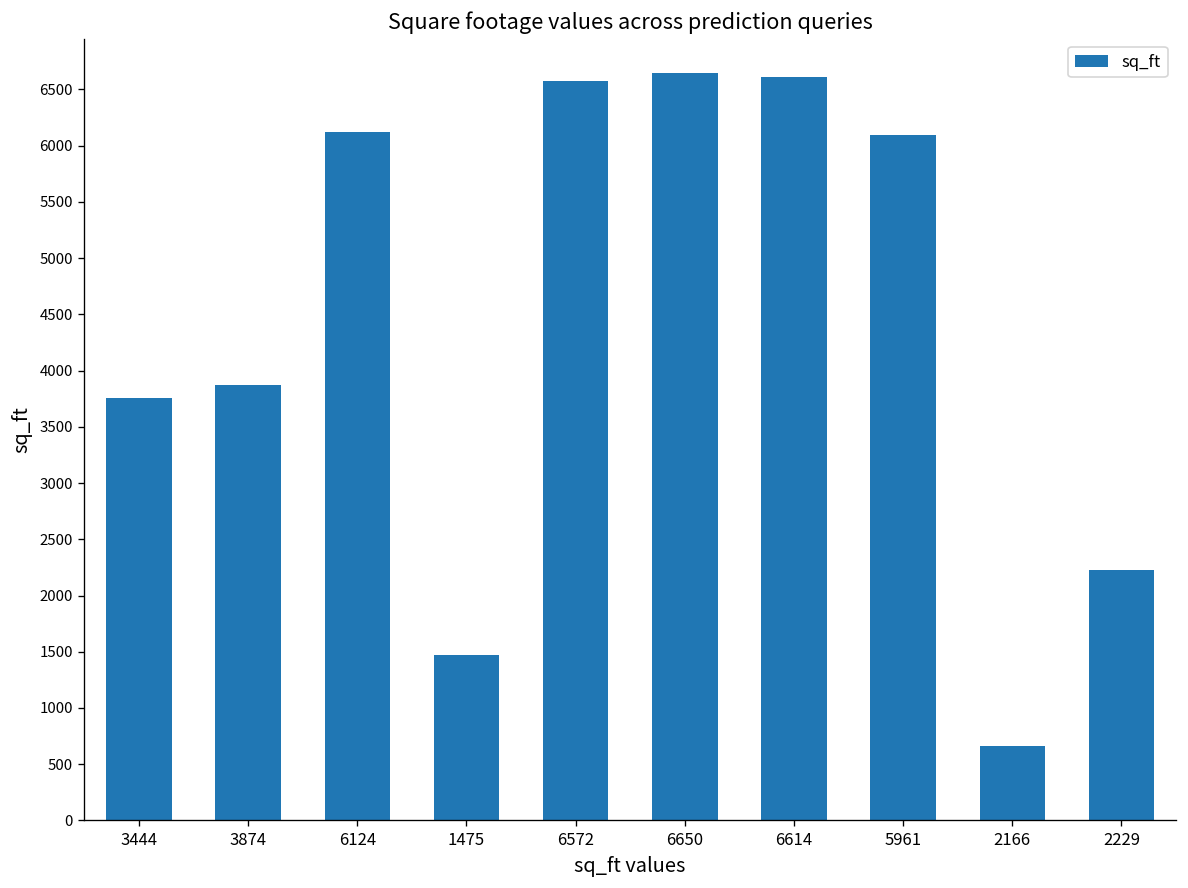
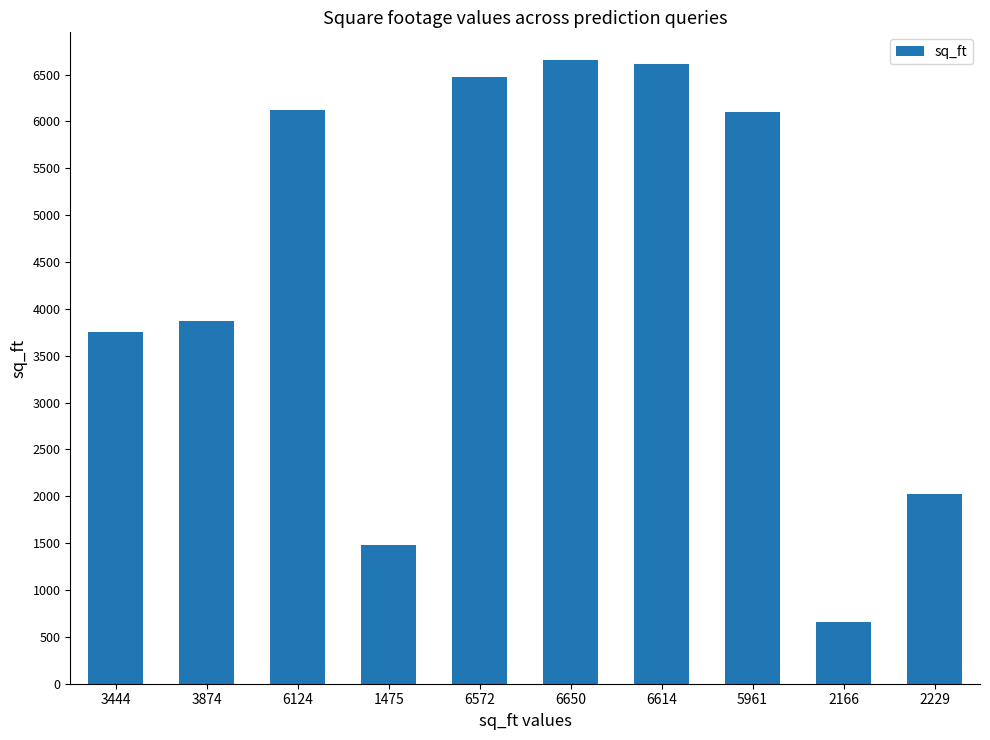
6572: 6600 -> 6500
2229: 2200 -> 2000
